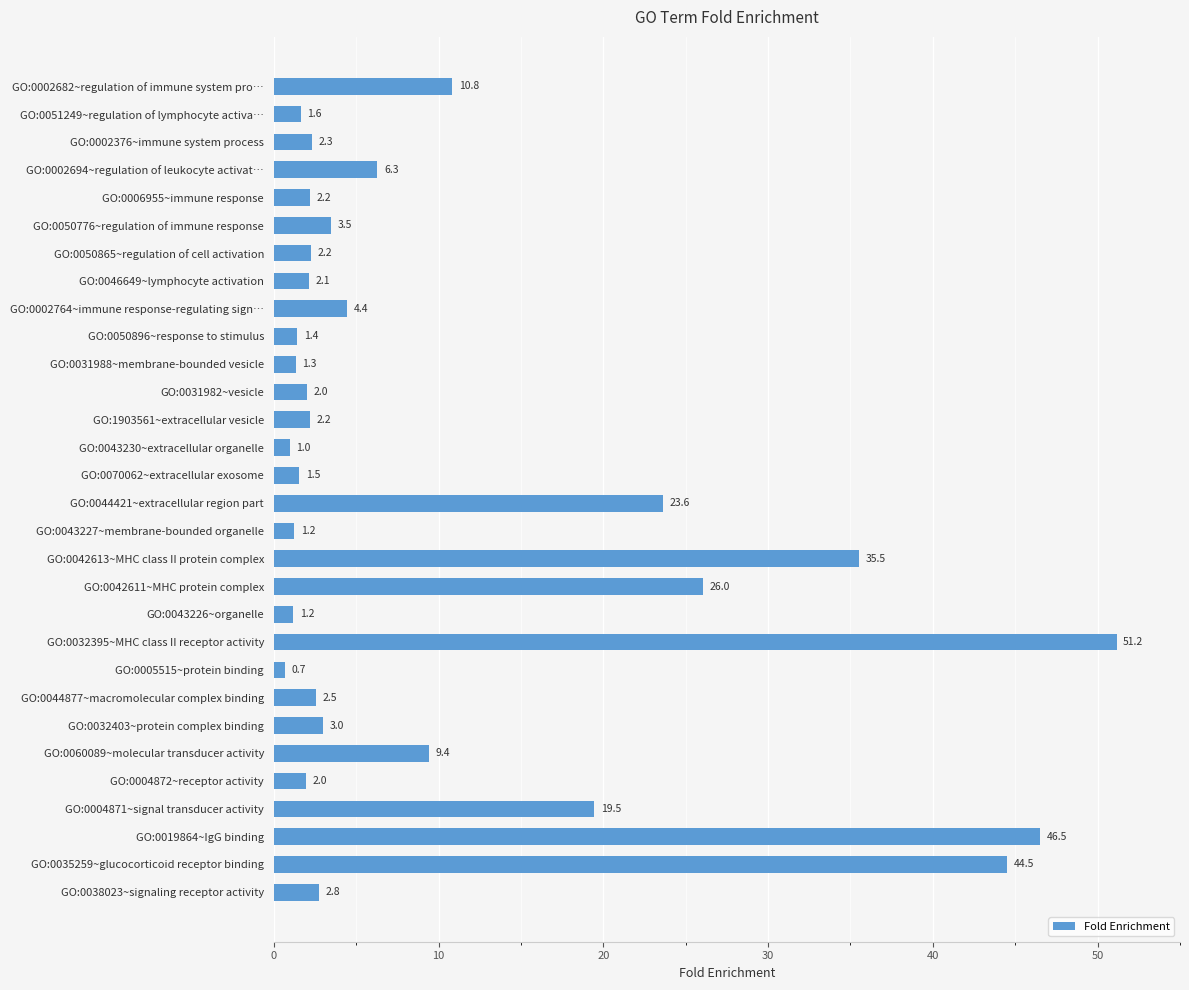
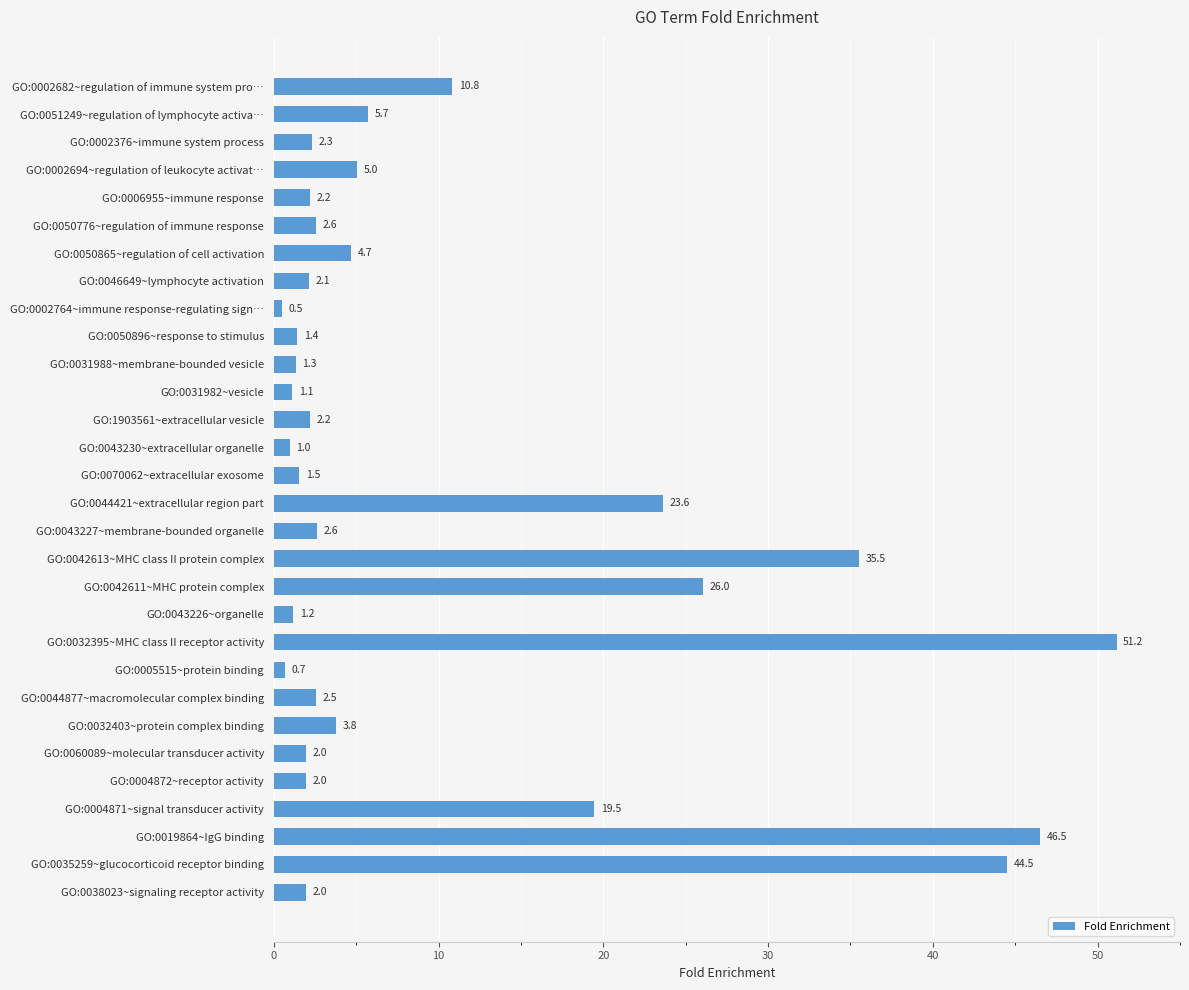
GO:0051249~regulation of lymphocyte activa…: 1.6 -> 5.7
GO:0002694~regulation of leukocyte activat…: 6.3 -> 5.0
GO:0050776~regulation of immune response: 3.5 -> 2.6
GO:0050865~regulation of cell activation: 2.2 -> 4.7
GO:0002764~immune response-regulating sign…: 4.4 -> 0.5
GO:0031982~vesicle: 2.0 -> 1.1
GO:0043227~membrane-bounded organelle: 1.2 -> 2.6
GO:0032403~protein complex binding: 3.0 -> 3.8
GO:0060089~molecular transducer activity: 9.4 -> 2.0
GO:0038023~signaling receptor activity: 2.8 -> 2.0
